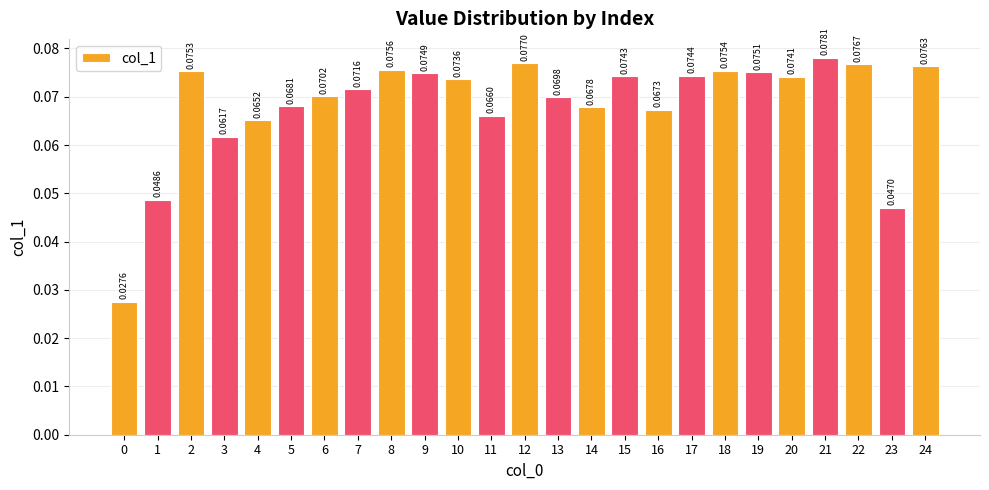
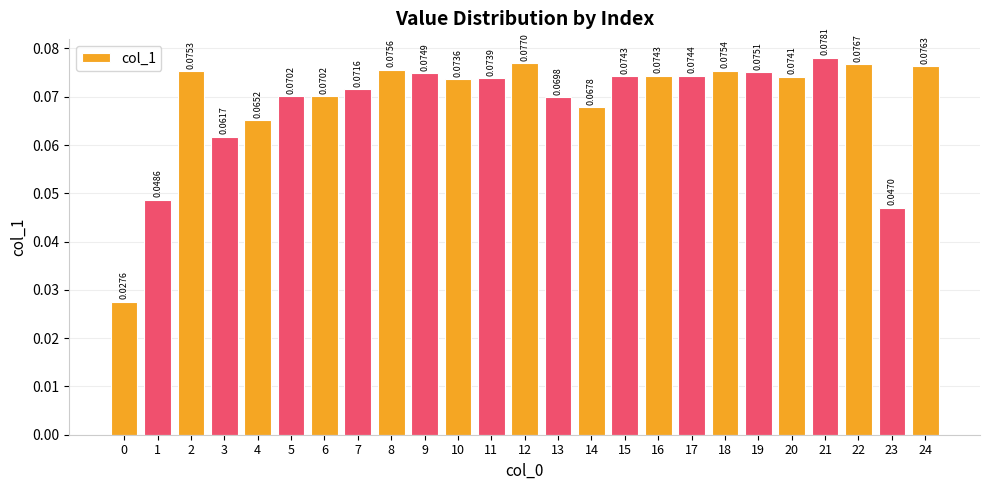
5: 0.0681 -> 0.0702
11: 0.0660 -> 0.0739
16: 0.0673 -> 0.0743
